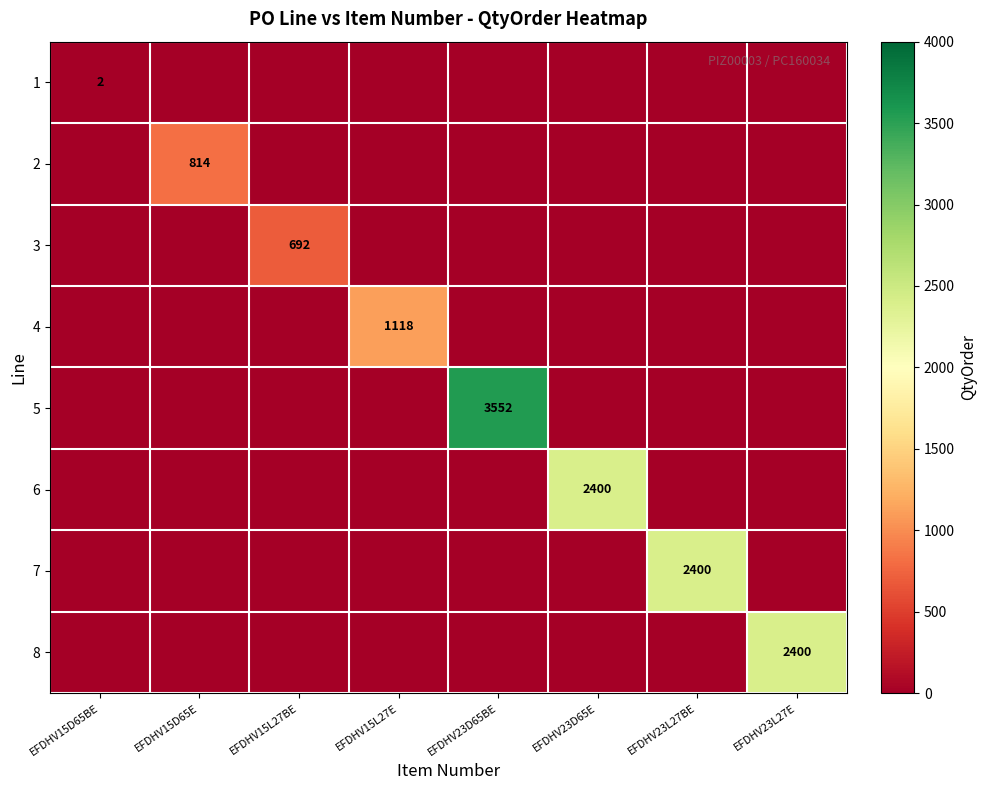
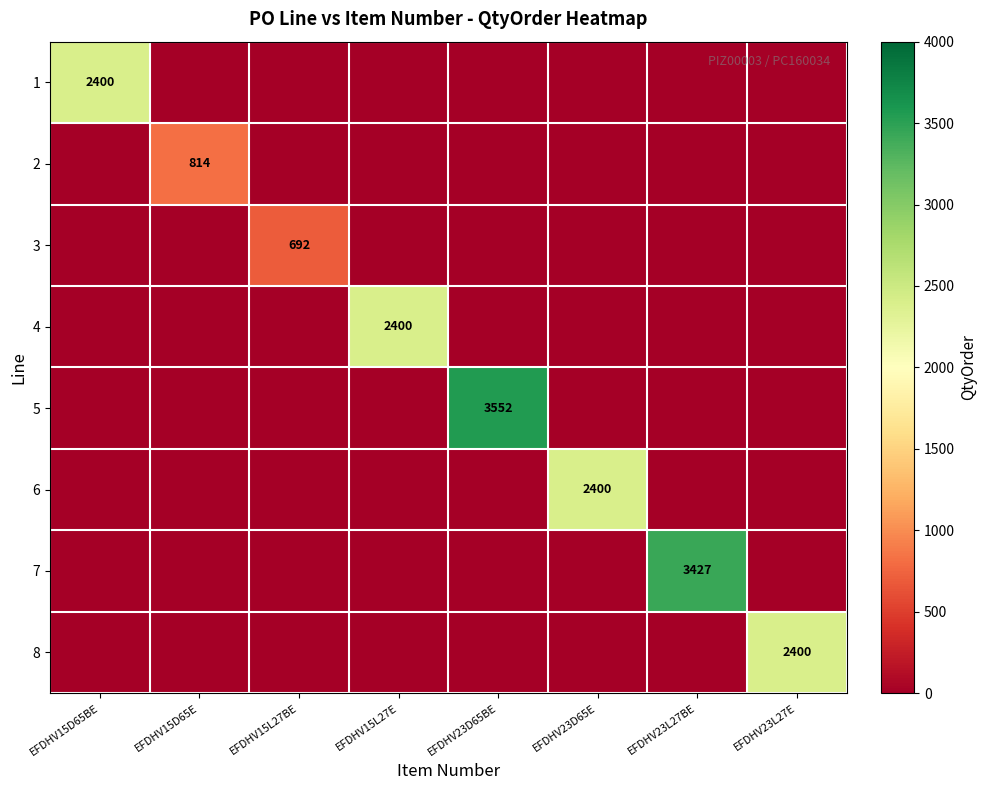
1, EFDHV15D65BE: 2 -> 2400
4, EFDHV15L27E: 1118 -> 2400
7, EFDHV23L27BE: 2400 -> 3427
